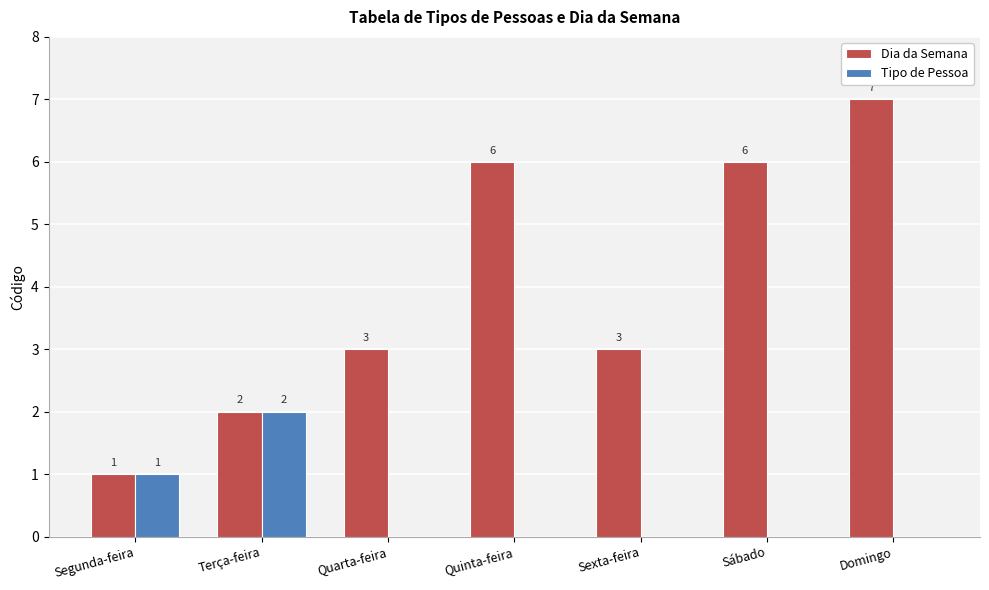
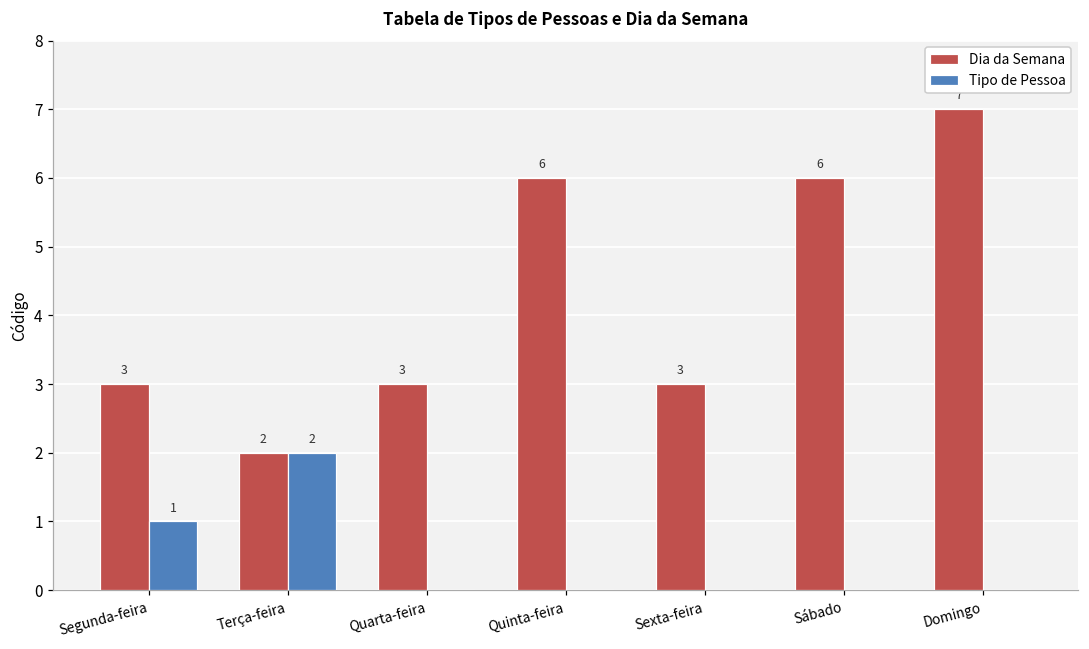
Dia da Semana, Segunda-feira: 1 -> 3
